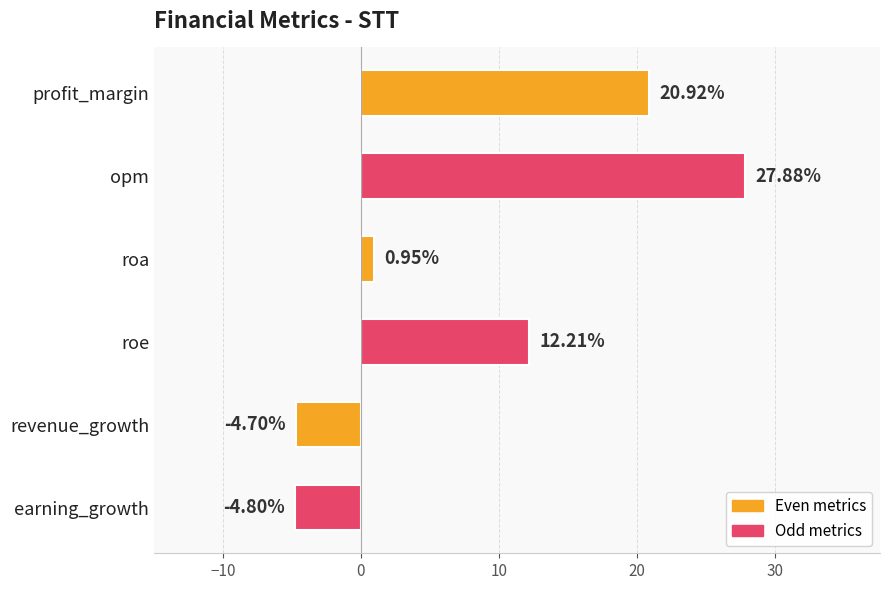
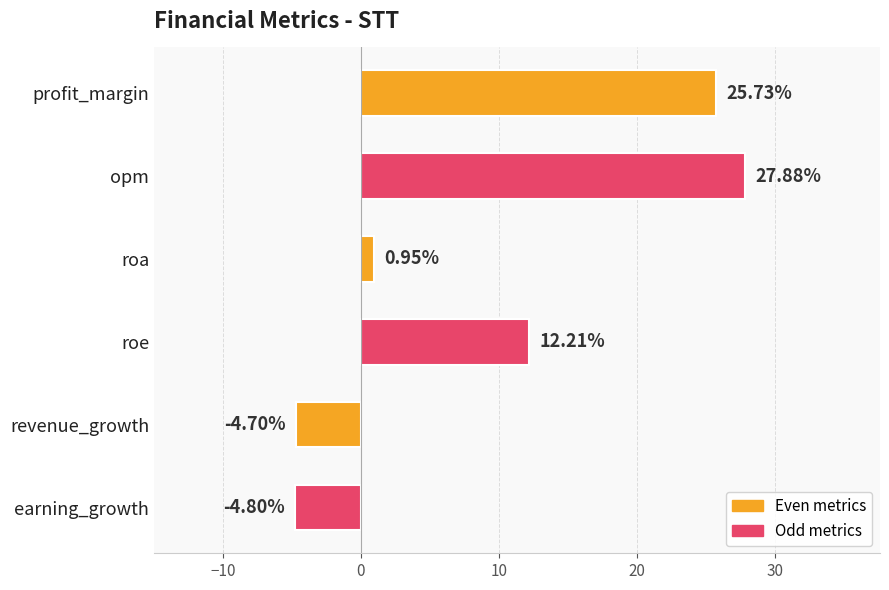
profit_margin: 20.92% -> 25.73%
